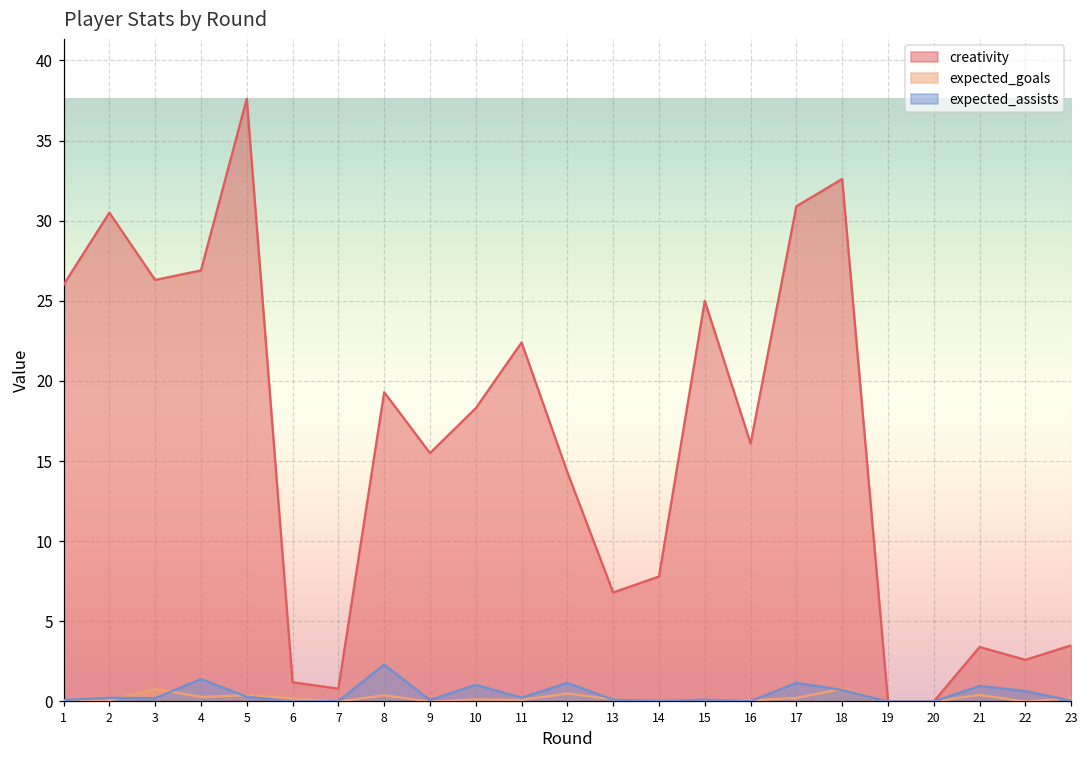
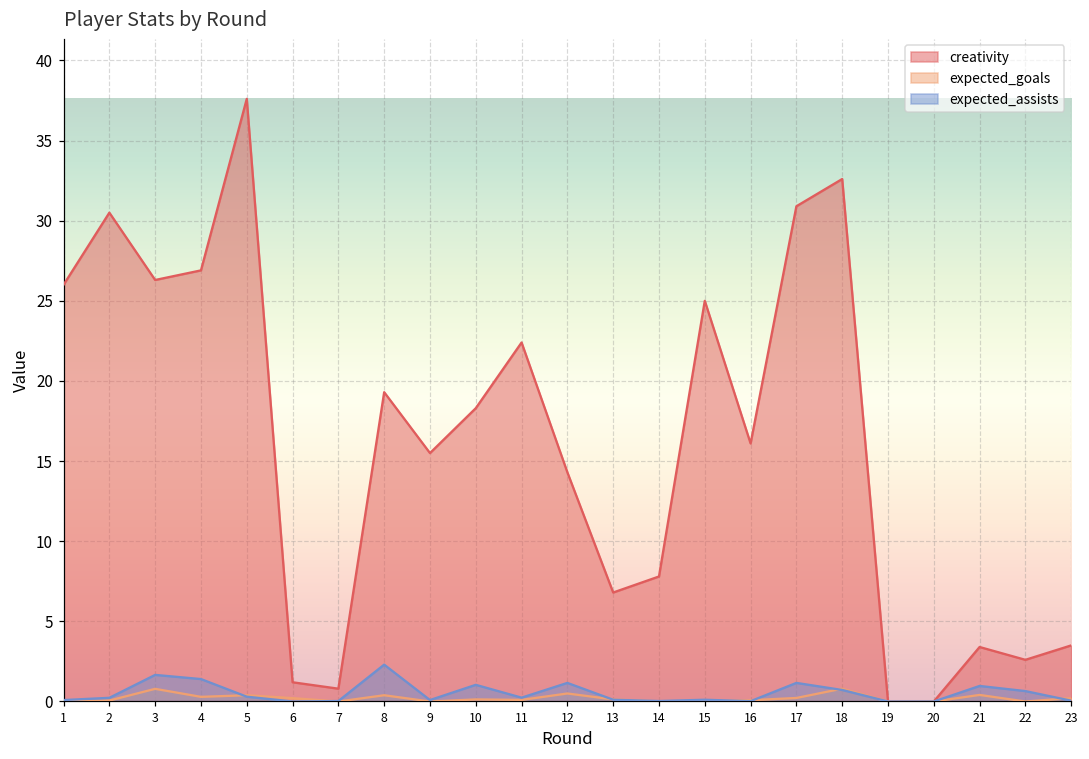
expected_assists, 3: 0.2 -> 1.7
